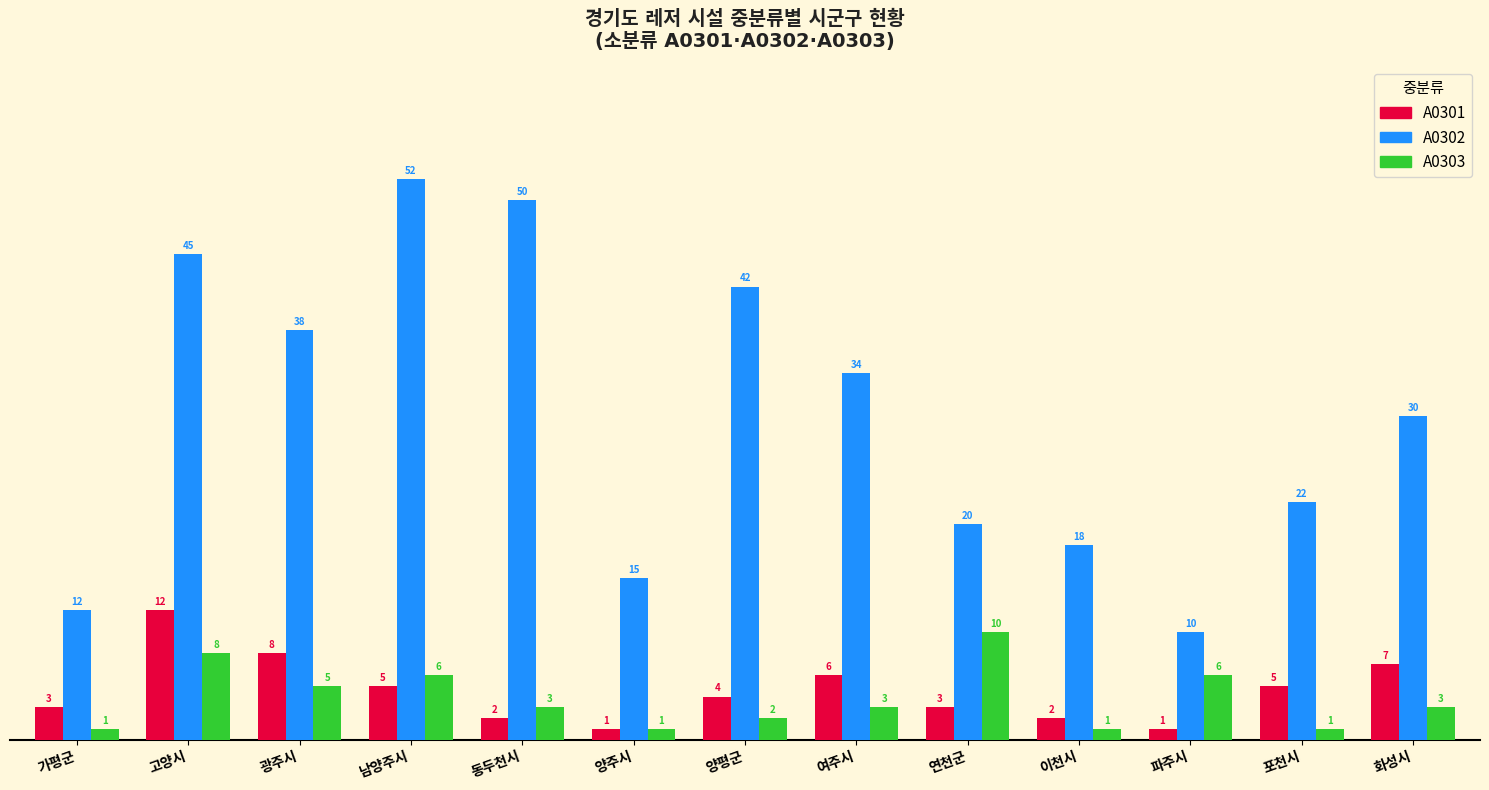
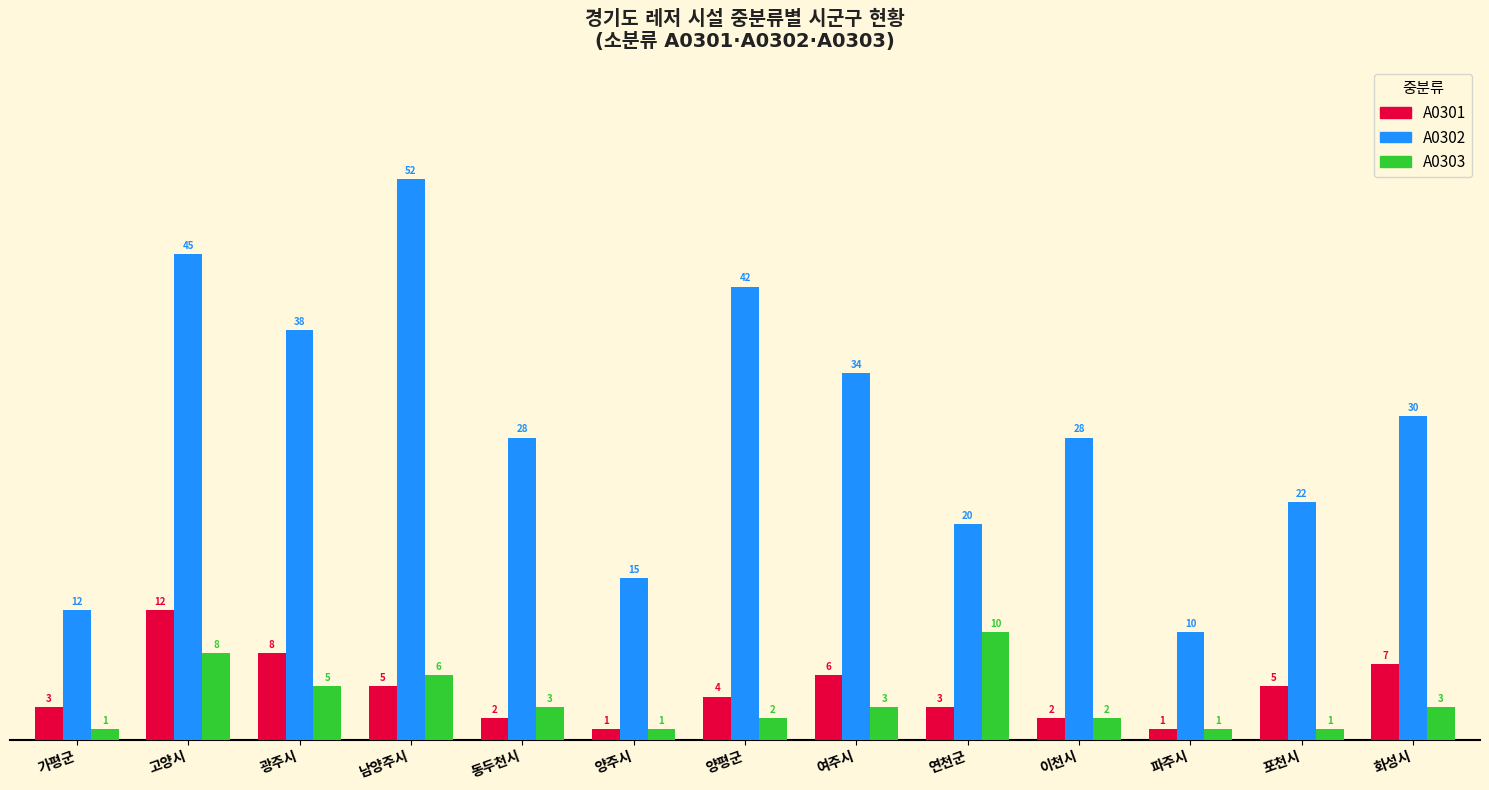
A0302, 동두천시: 50 -> 28
A0302, 이천시: 18 -> 28
A0303, 이천시: 1 -> 2
A0303, 파주시: 6 -> 1
